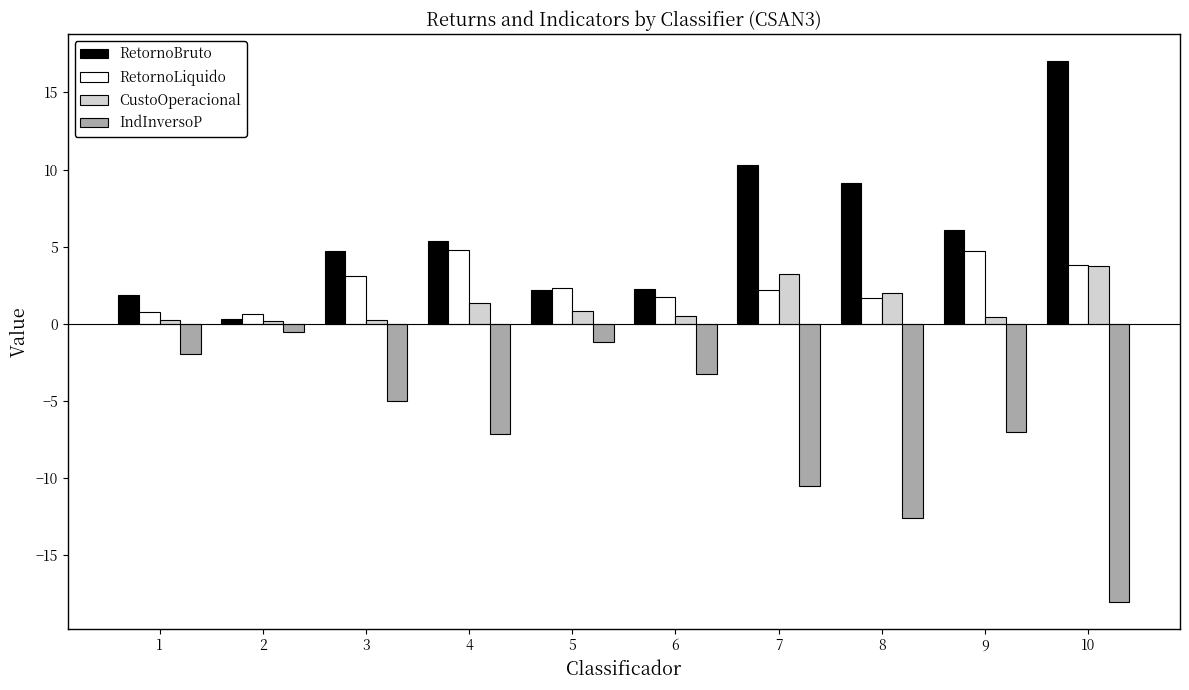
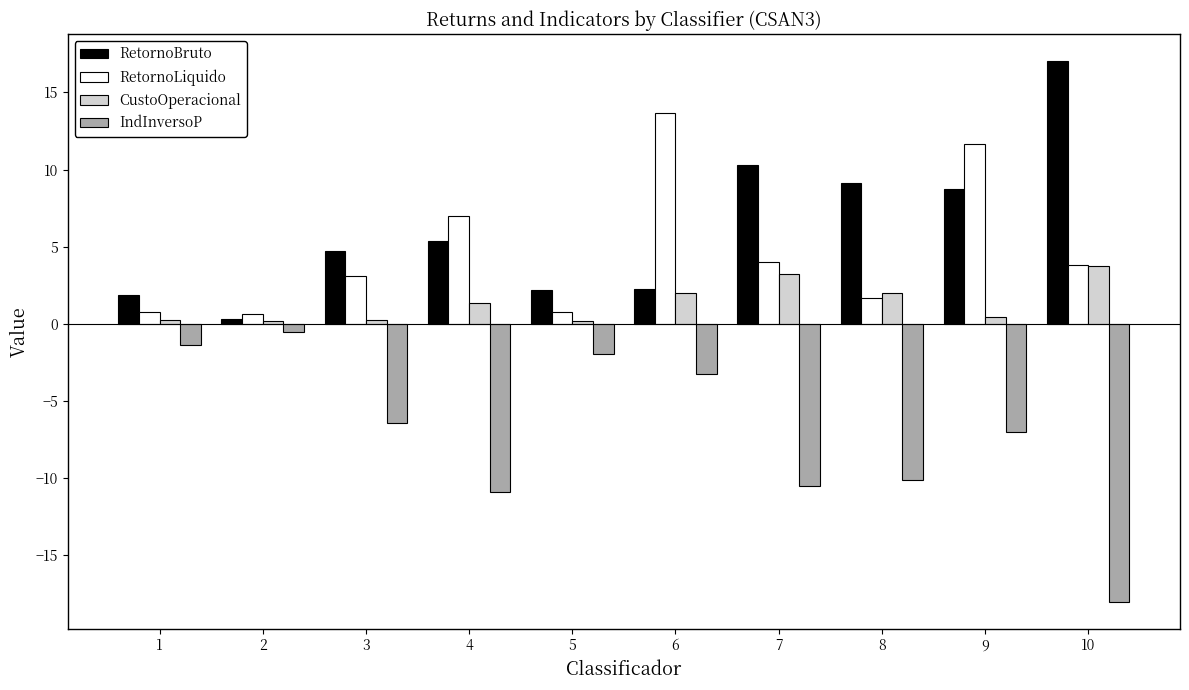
IndInversoP, 1: -1.9 -> -1.4
IndInversoP, 3: -5.0 -> -6.4
RetornoLiquido, 4: 4.8 -> 7.0
IndInversoP, 4: -7.1 -> -10.9
RetornoLiquido, 5: 2.3 -> 0.8
CustoOperacional, 5: 0.9 -> 0.2
IndInversoP, 5: -1.2 -> -1.9
RetornoLiquido, 6: 1.8 -> 13.7
CustoOperacional, 6: 0.5 -> 2.0
RetornoLiquido, 7: 2.2 -> 4.0
IndInversoP, 8: -12.6 -> -10.1
RetornoBruto, 9: 6.1 -> 8.8
RetornoLiquido, 9: 4.7 -> 11.7
